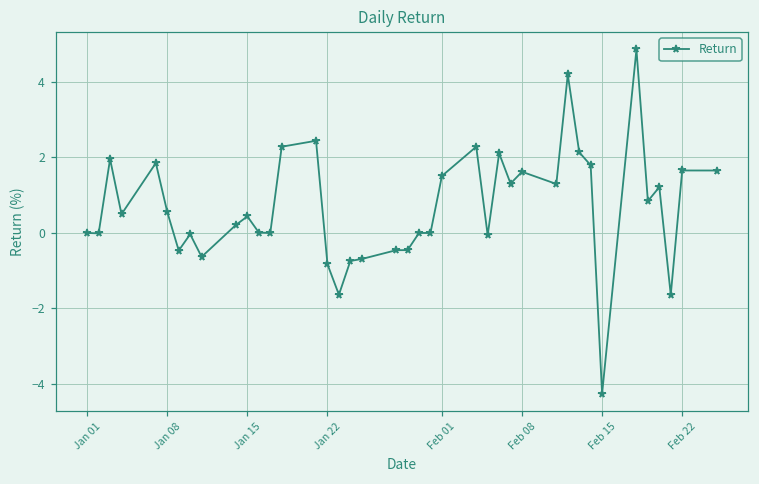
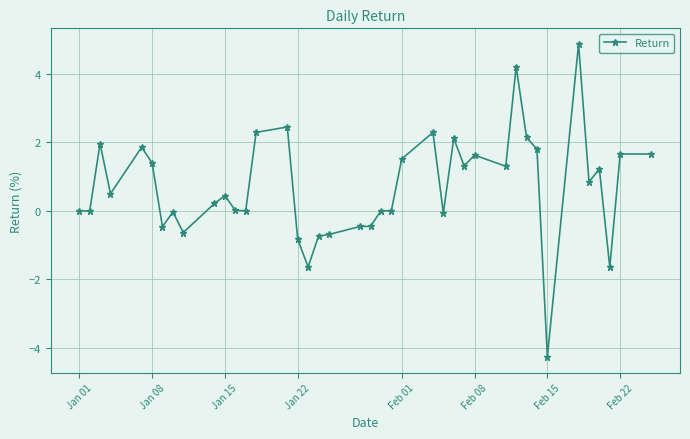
Jan 08: 0.6 -> 1.4
